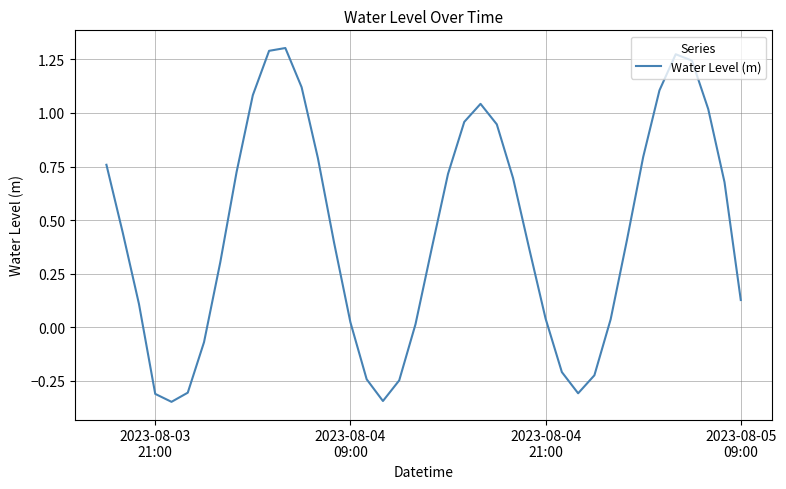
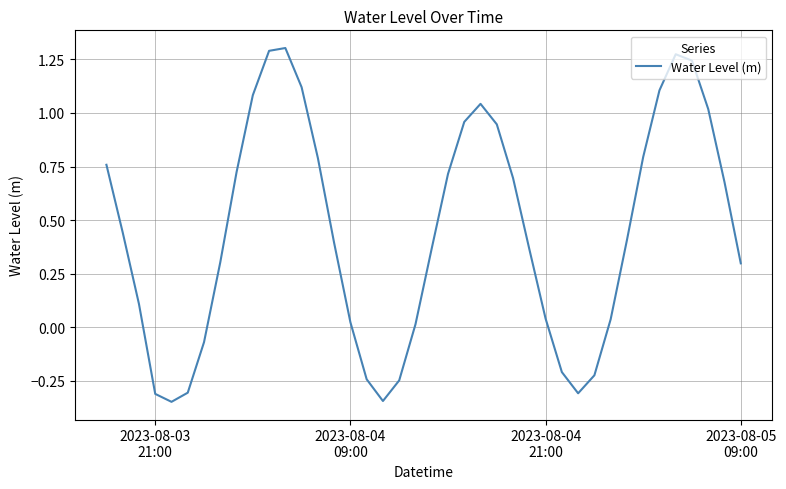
2023-08-05 09:00: 0.13 -> 0.30
